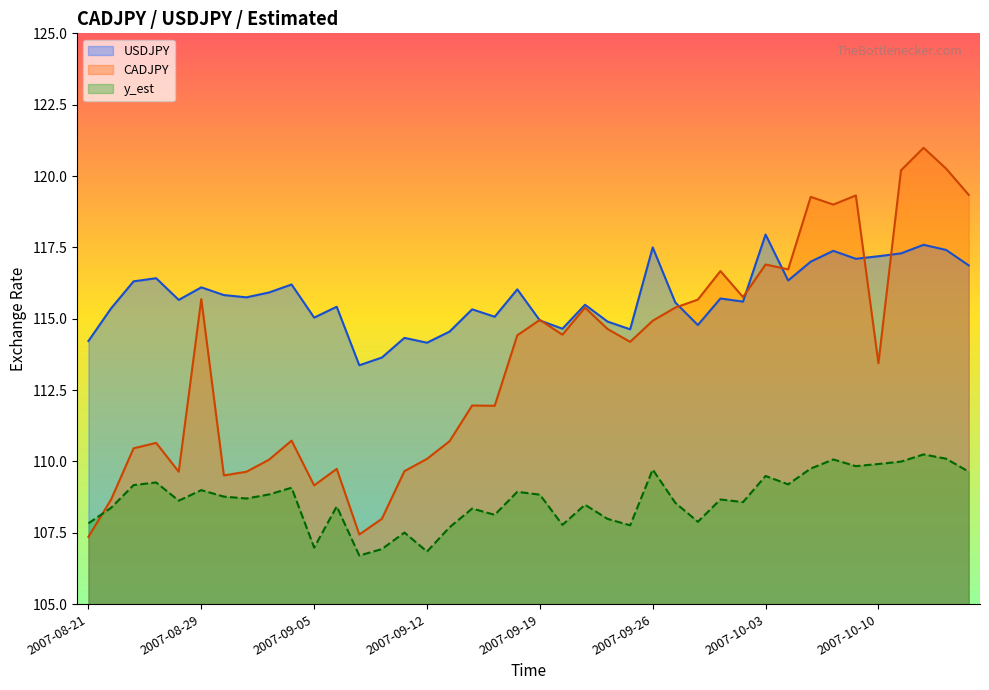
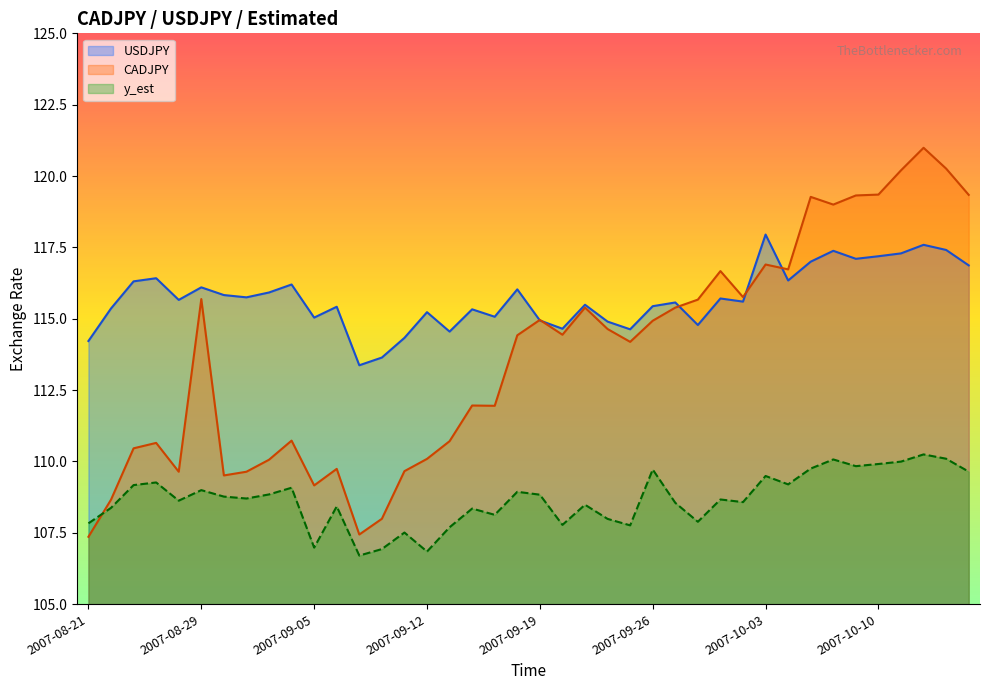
USDJPY, 2007-09-12: 114.2 -> 115.2
USDJPY, 2007-09-26: 117.5 -> 115.4
CADJPY, 2007-10-10: 113.4 -> 119.4
